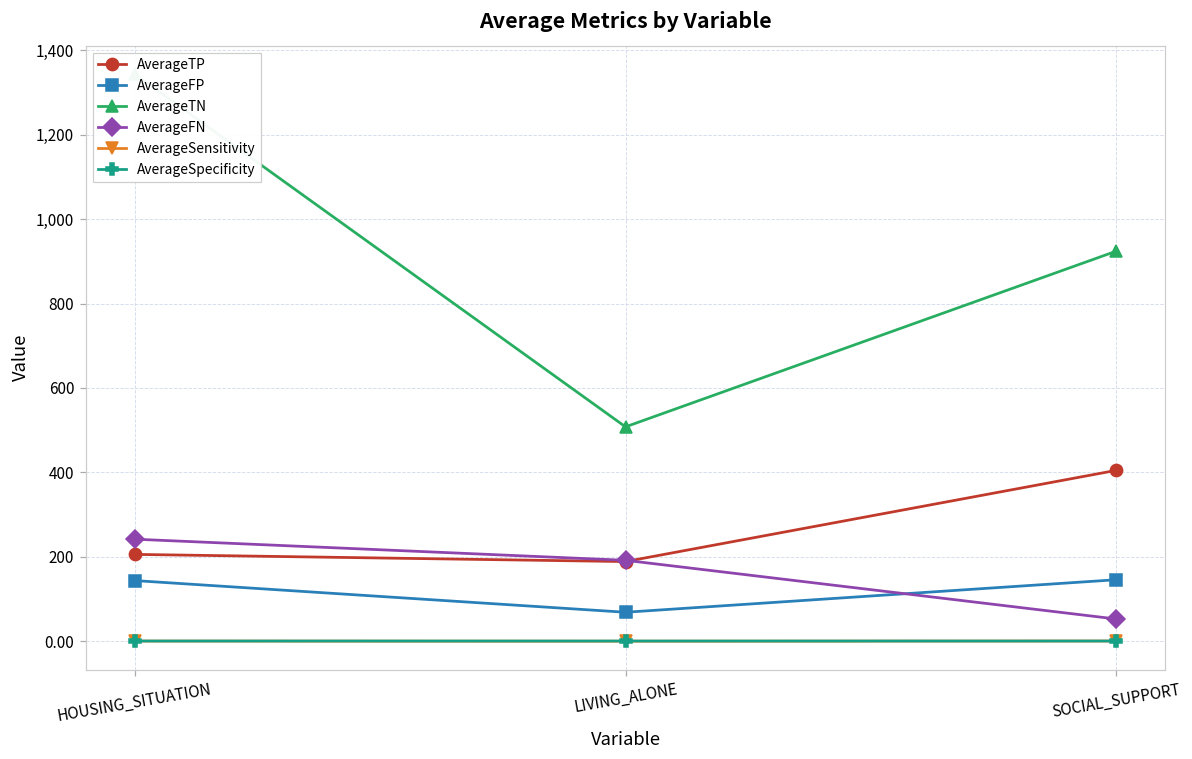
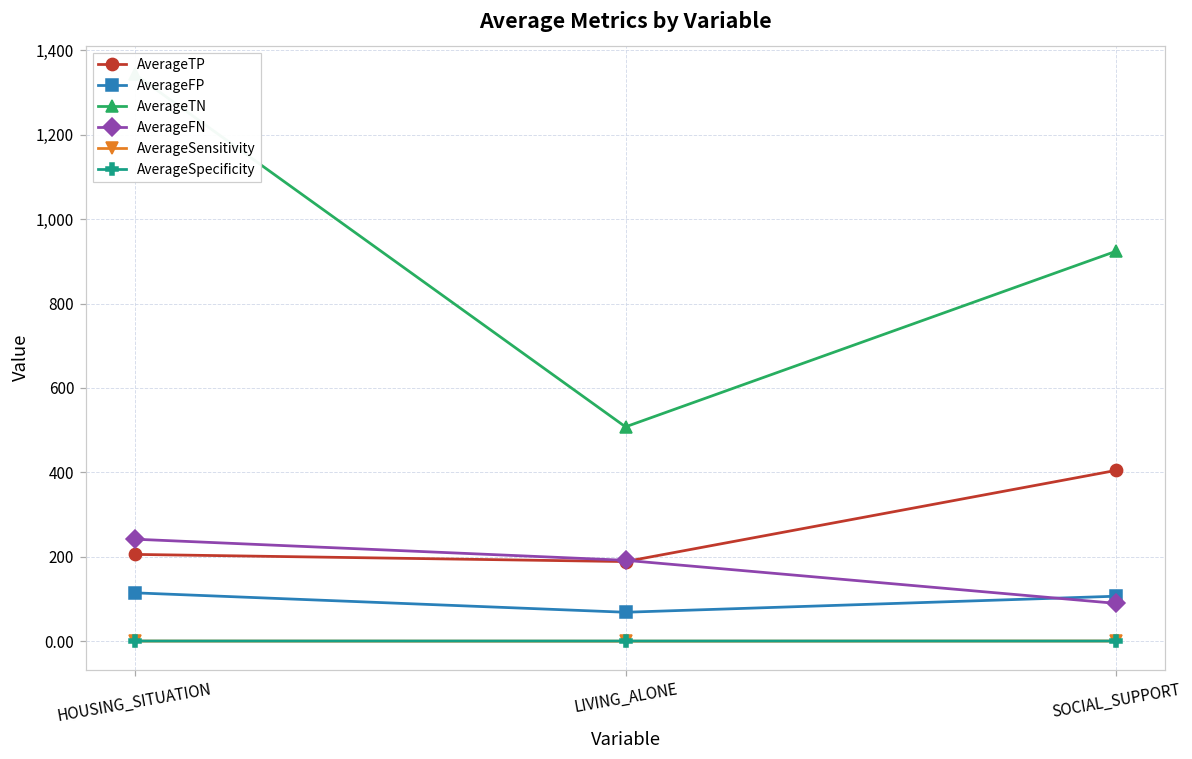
AverageFP, HOUSING_SITUATION: 140 -> 120
AverageFP, SOCIAL_SUPPORT: 150 -> 110
AverageFN, SOCIAL_SUPPORT: 50 -> 90
